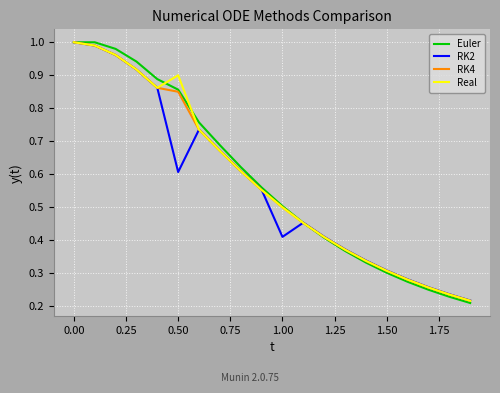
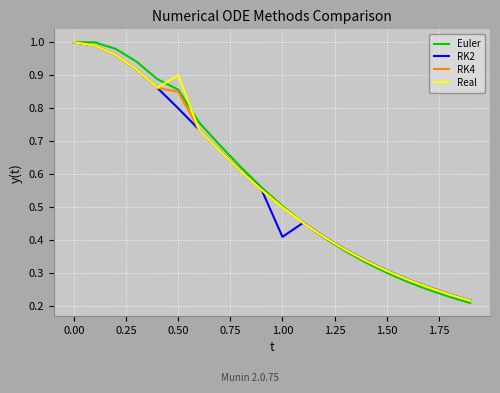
RK2, 0.50: 0.61 -> 0.80
